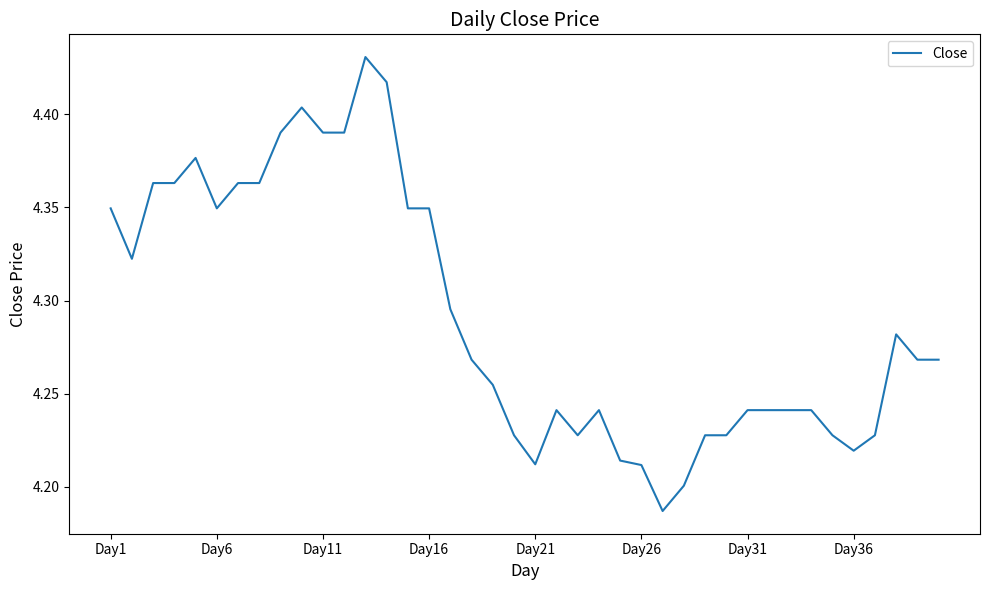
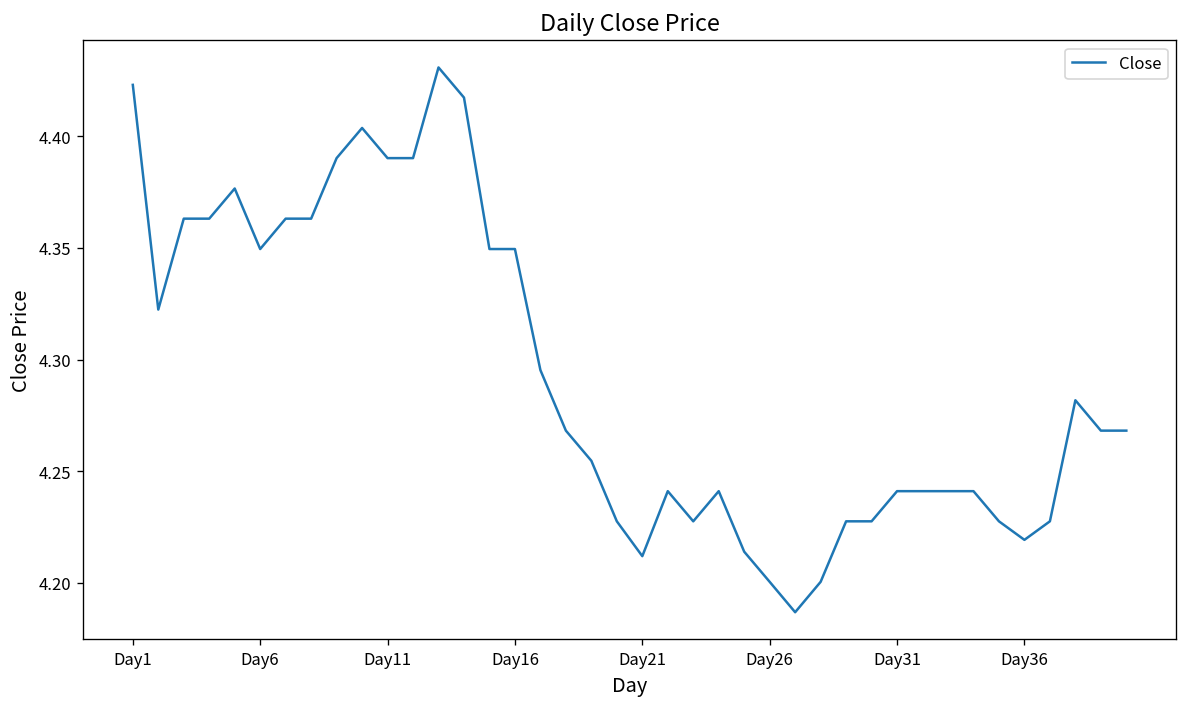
Day1: 4.350 -> 4.423
Day26: 4.212 -> 4.201
